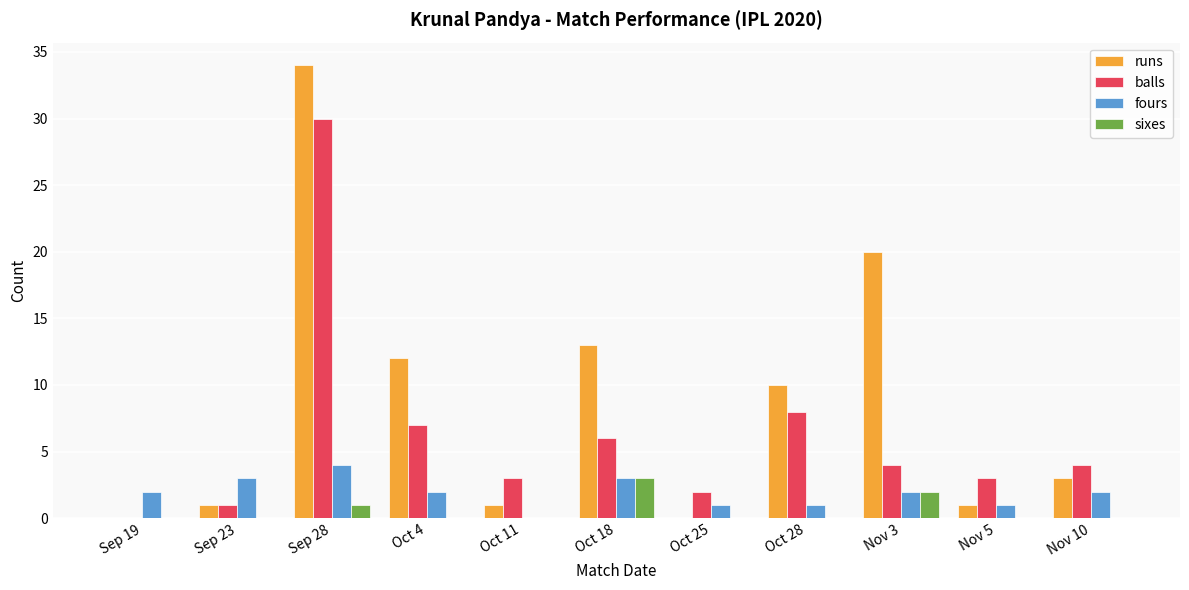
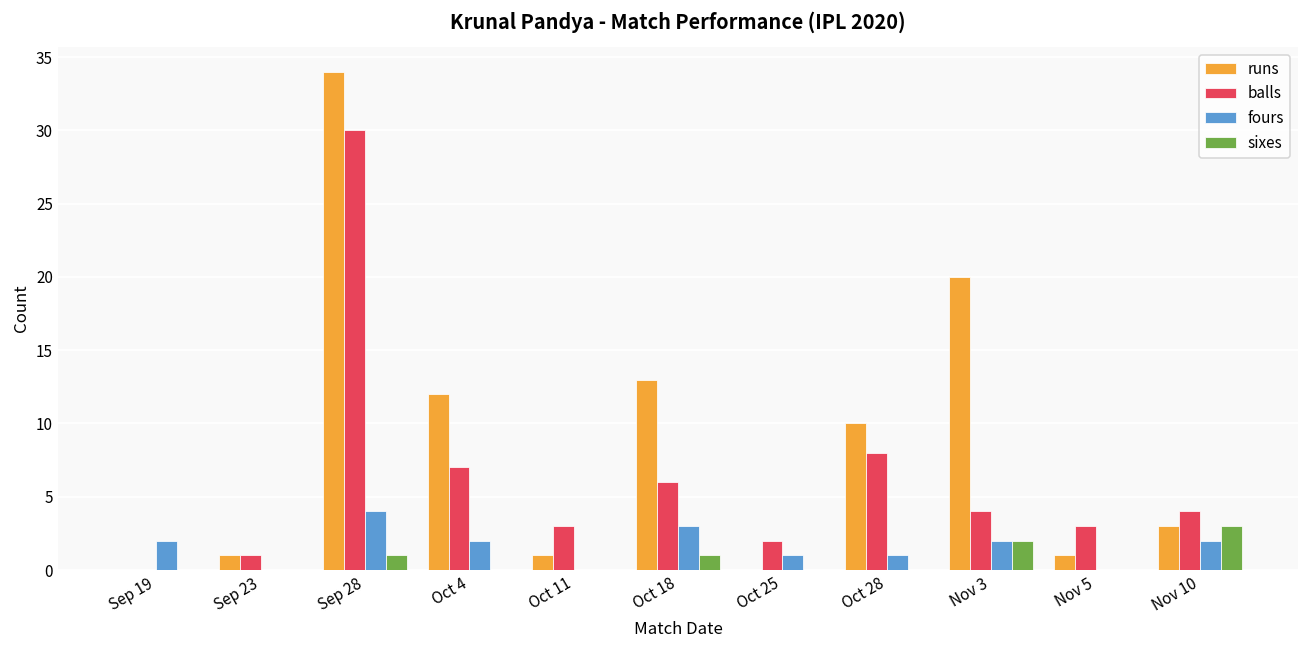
fours, Sep 23: 3 -> 0
sixes, Oct 18: 3 -> 1
fours, Nov 5: 1 -> 0
sixes, Nov 10: 0 -> 3
